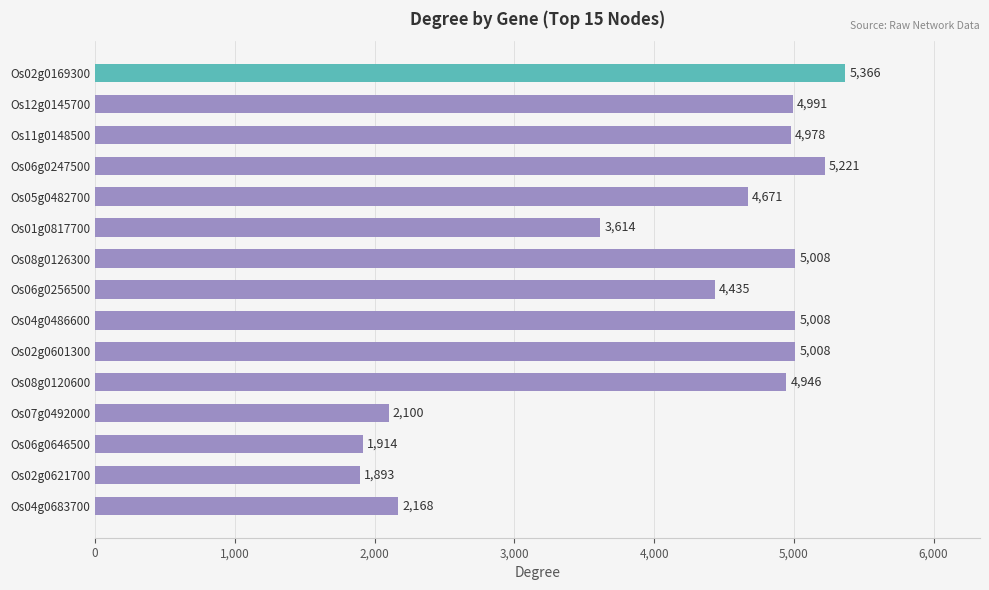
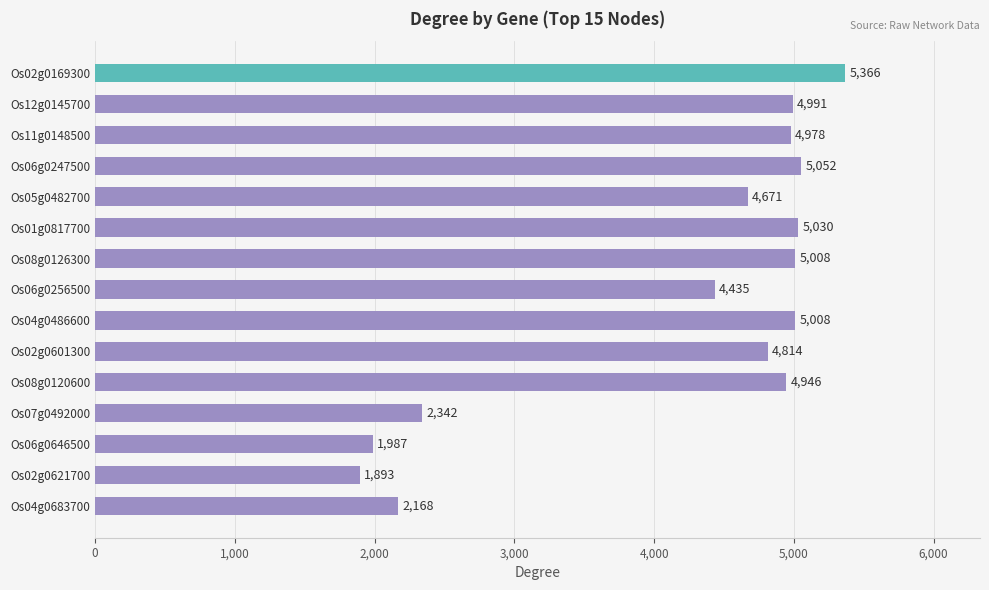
Os06g0247500: 5,221 -> 5,052
Os01g0817700: 3,614 -> 5,030
Os02g0601300: 5,008 -> 4,814
Os07g0492000: 2,100 -> 2,342
Os06g0646500: 1,914 -> 1,987
